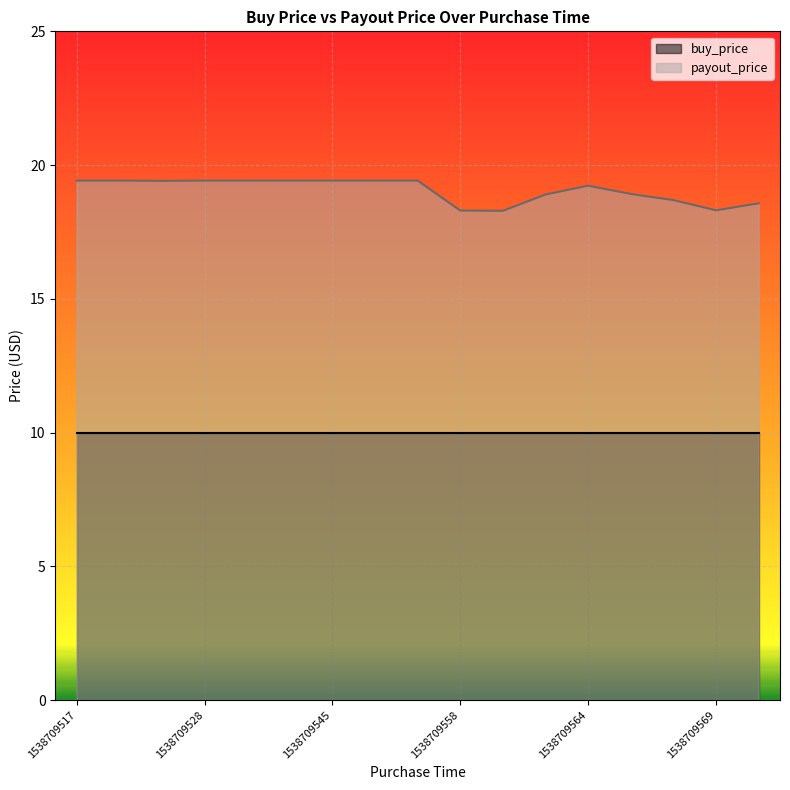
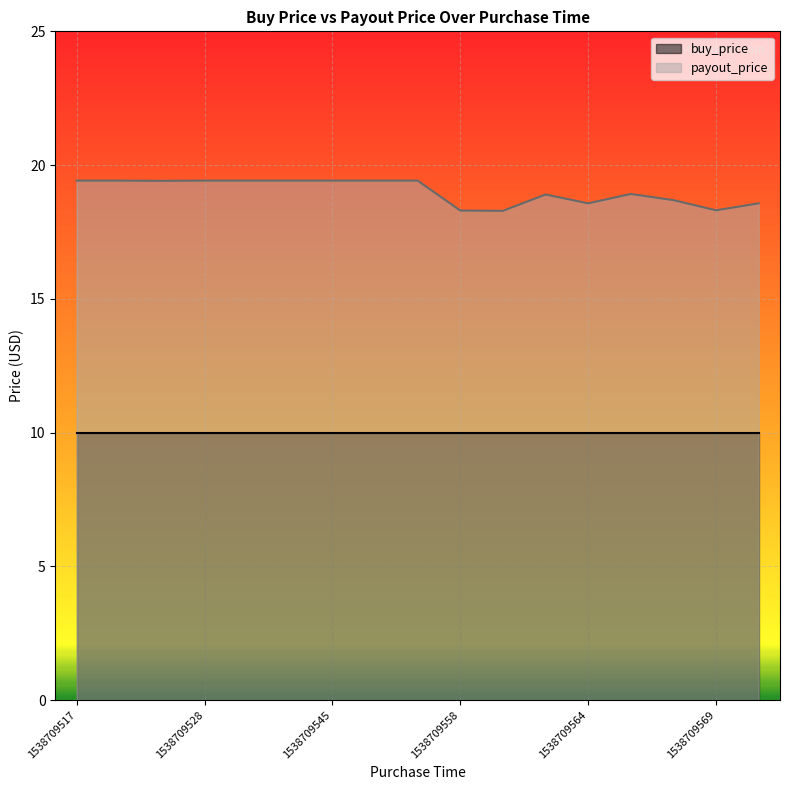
payout_price, 1538709564: 19.2 -> 18.6
